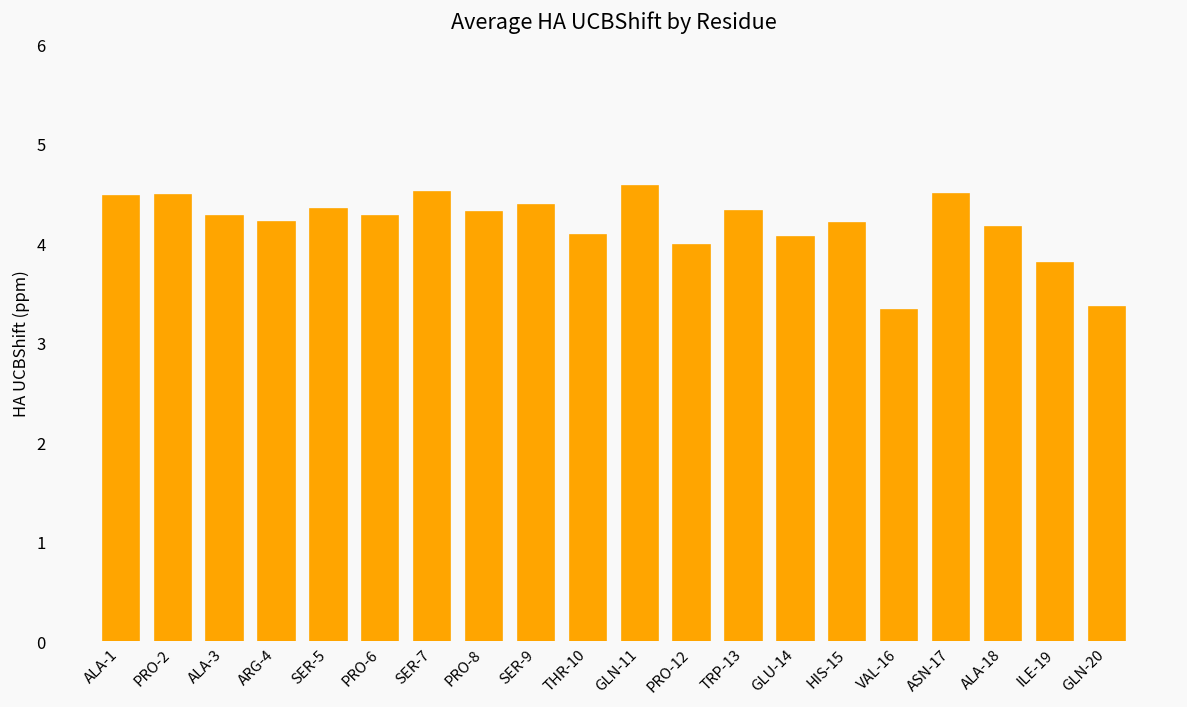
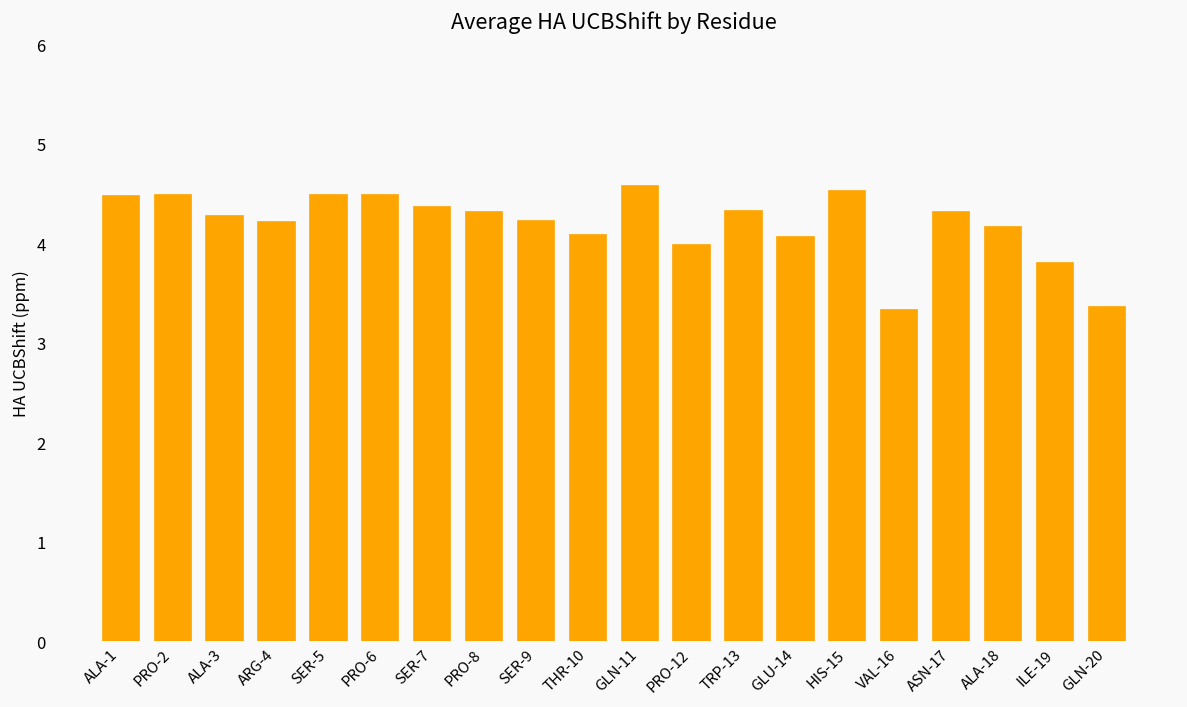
SER-5: 4.3 -> 4.5
PRO-6: 4.3 -> 4.5
SER-7: 4.5 -> 4.4
SER-9: 4.4 -> 4.2
HIS-15: 4.2 -> 4.5
ASN-17: 4.5 -> 4.3
